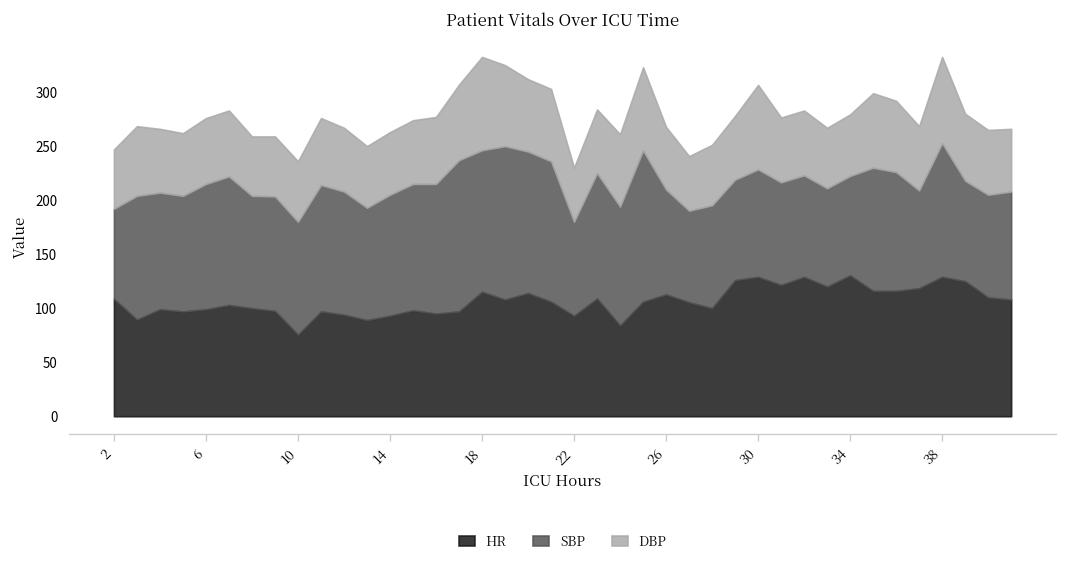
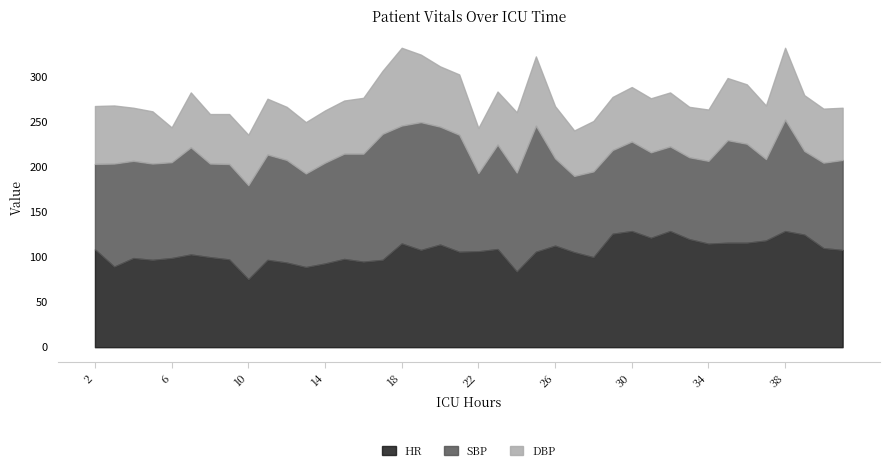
SBP, 2: 80 -> 100
DBP, 2: 55 -> 64
SBP, 6: 120 -> 110
DBP, 6: 60 -> 40
HR, 22: 90 -> 110
DBP, 30: 80 -> 60
HR, 34: 130 -> 120
